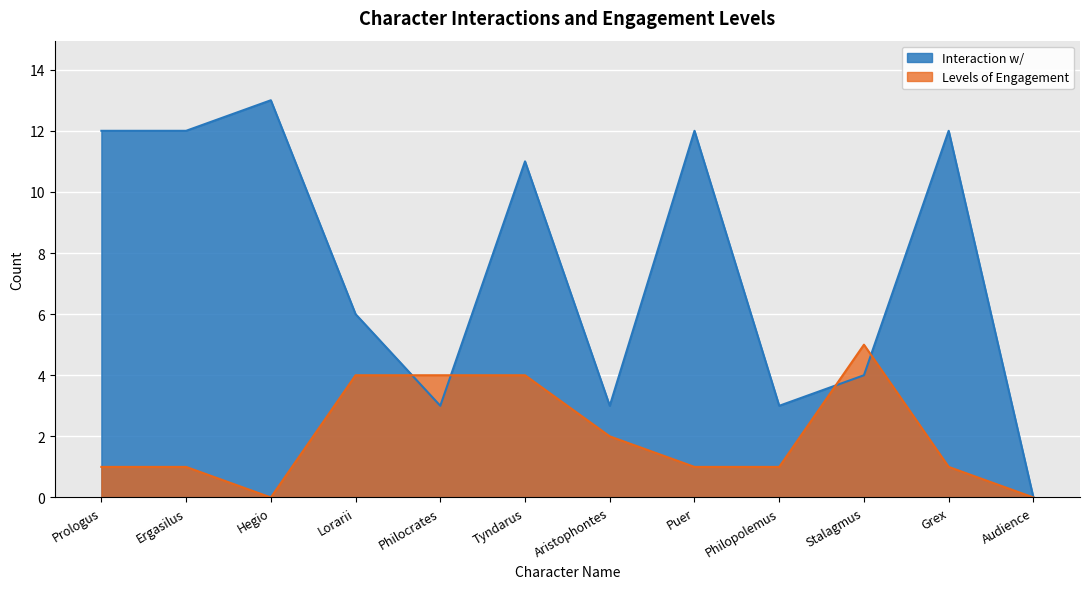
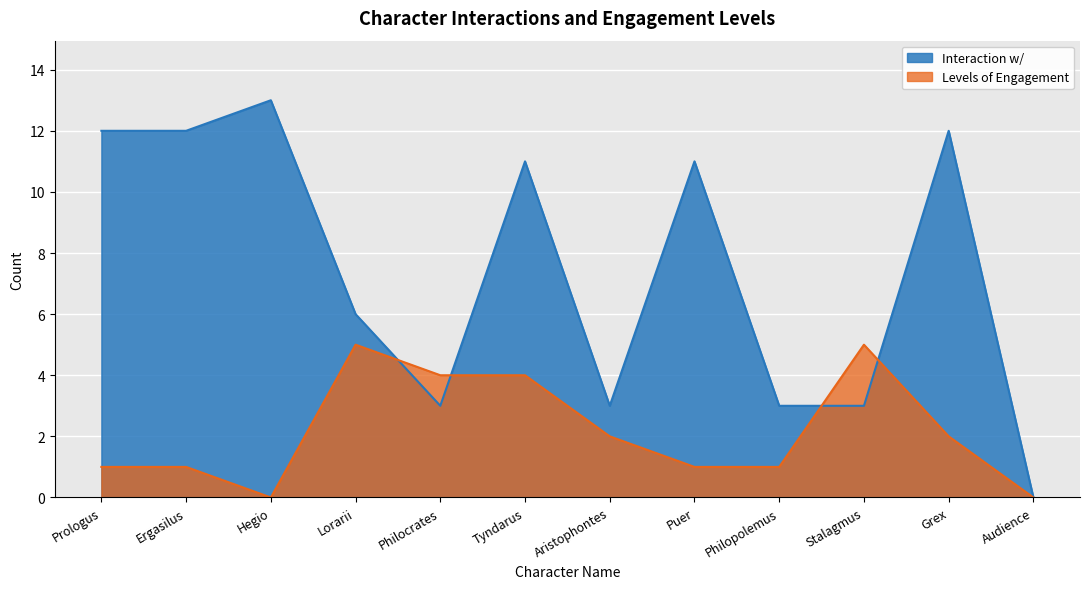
Levels of Engagement, Lorarii: 4 -> 5
Interaction w/, Puer: 12 -> 11
Interaction w/, Stalagmus: 4 -> 3
Levels of Engagement, Grex: 1 -> 2
